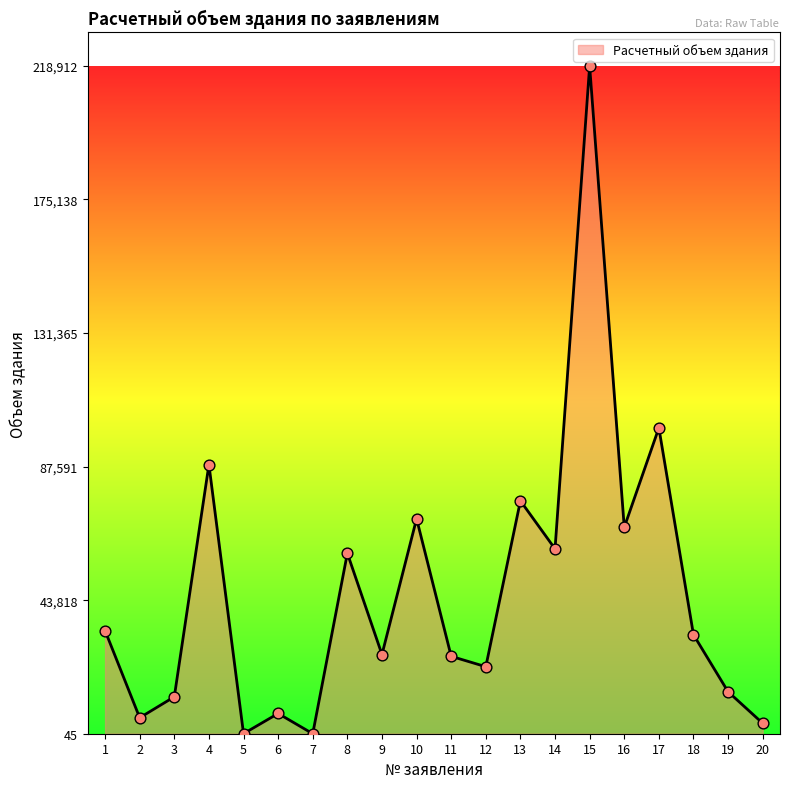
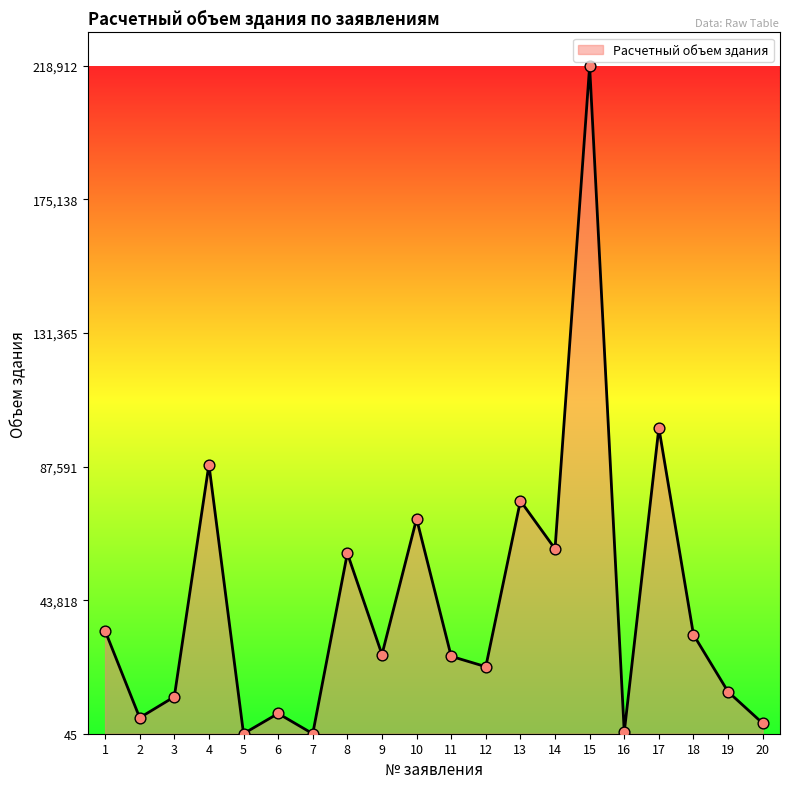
16: 68,000 -> 1,000
